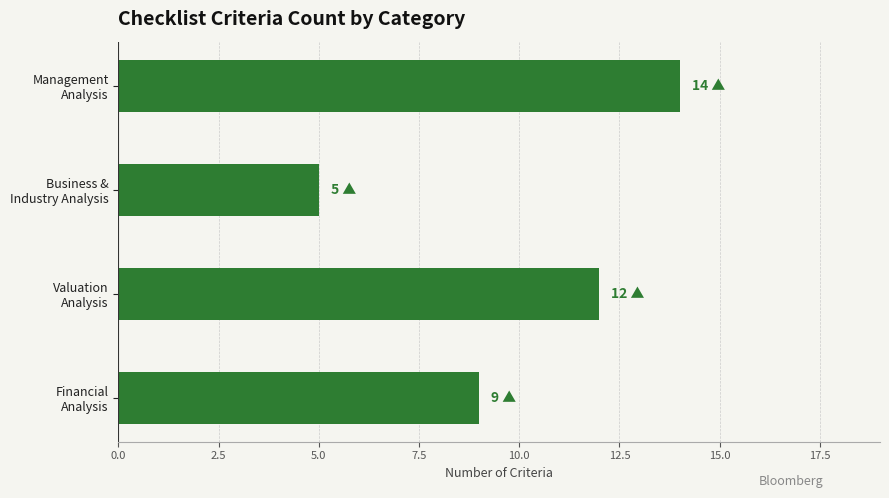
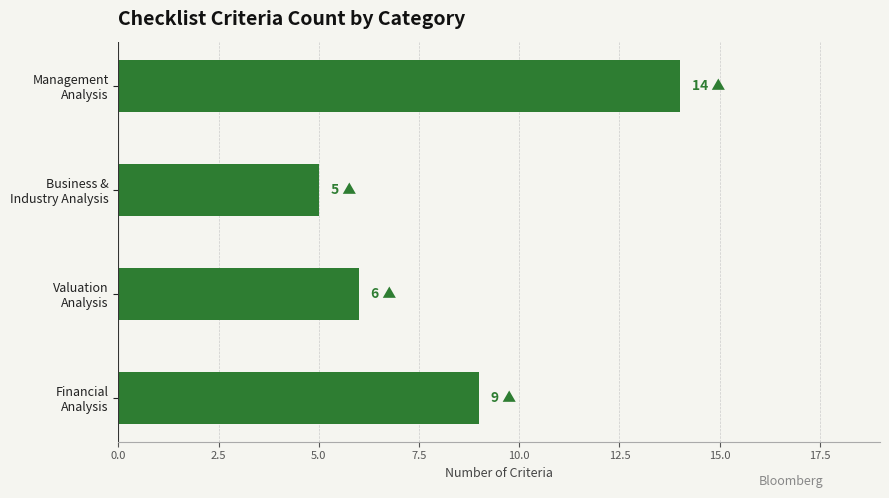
Valuation Analysis: 12 -> 6
